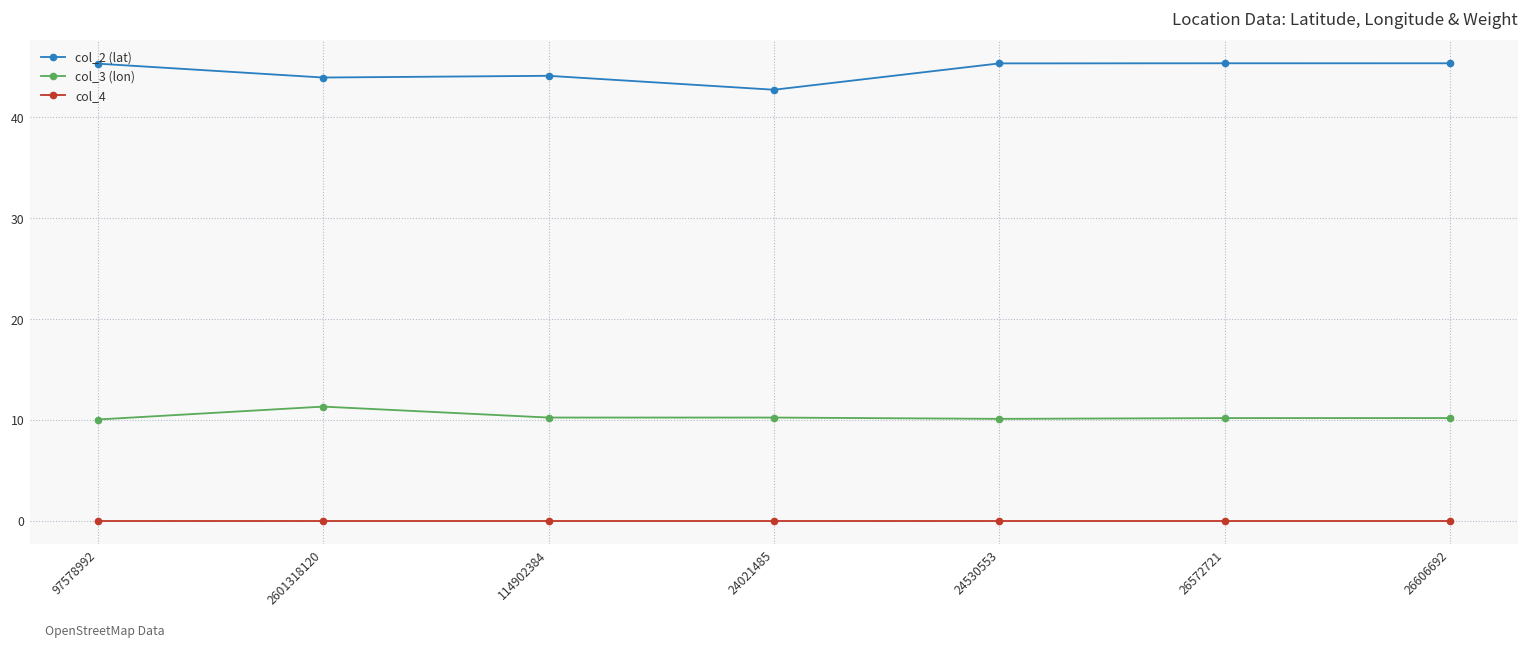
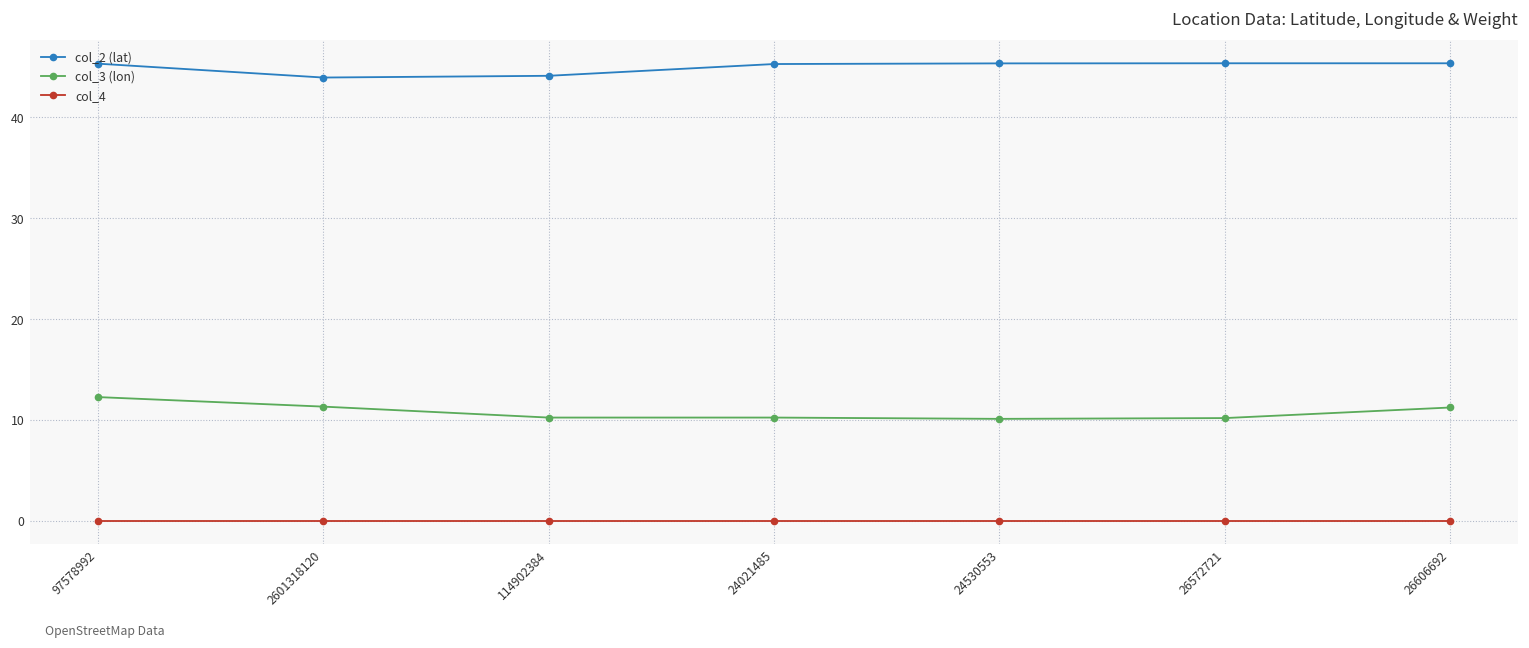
col_3 (lon), 97578992: 10 -> 12
col_2 (lat), 24021485: 43 -> 45
col_3 (lon), 26606692: 10 -> 11
